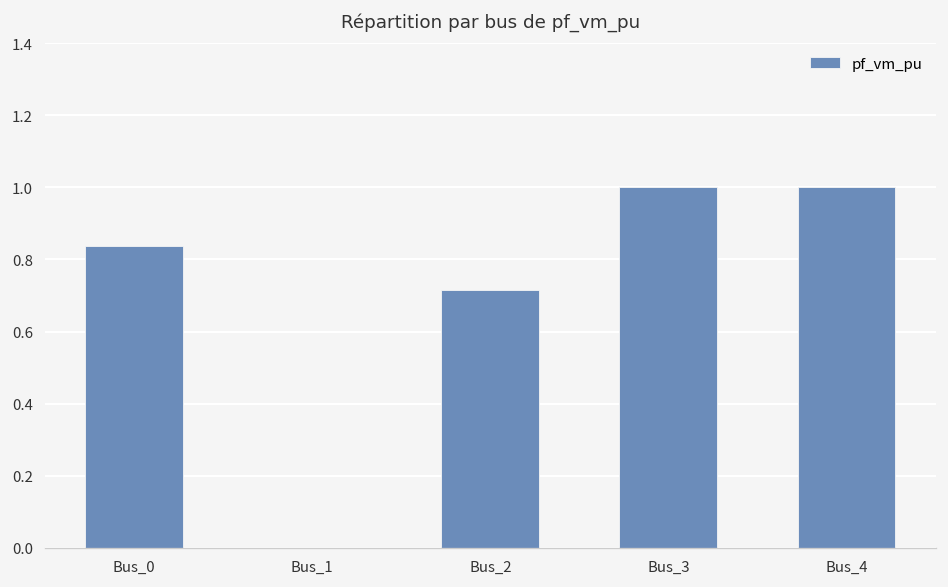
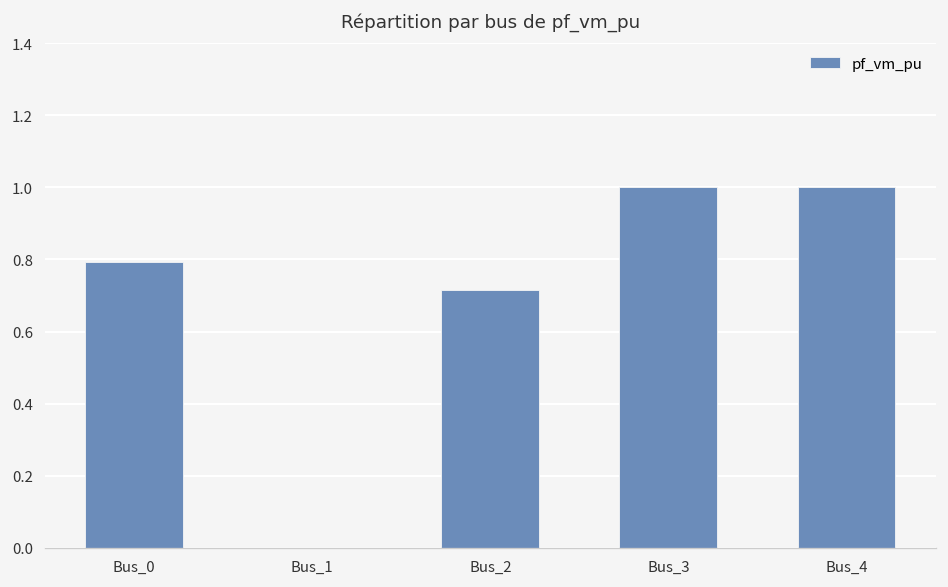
Bus_0: 0.84 -> 0.79
